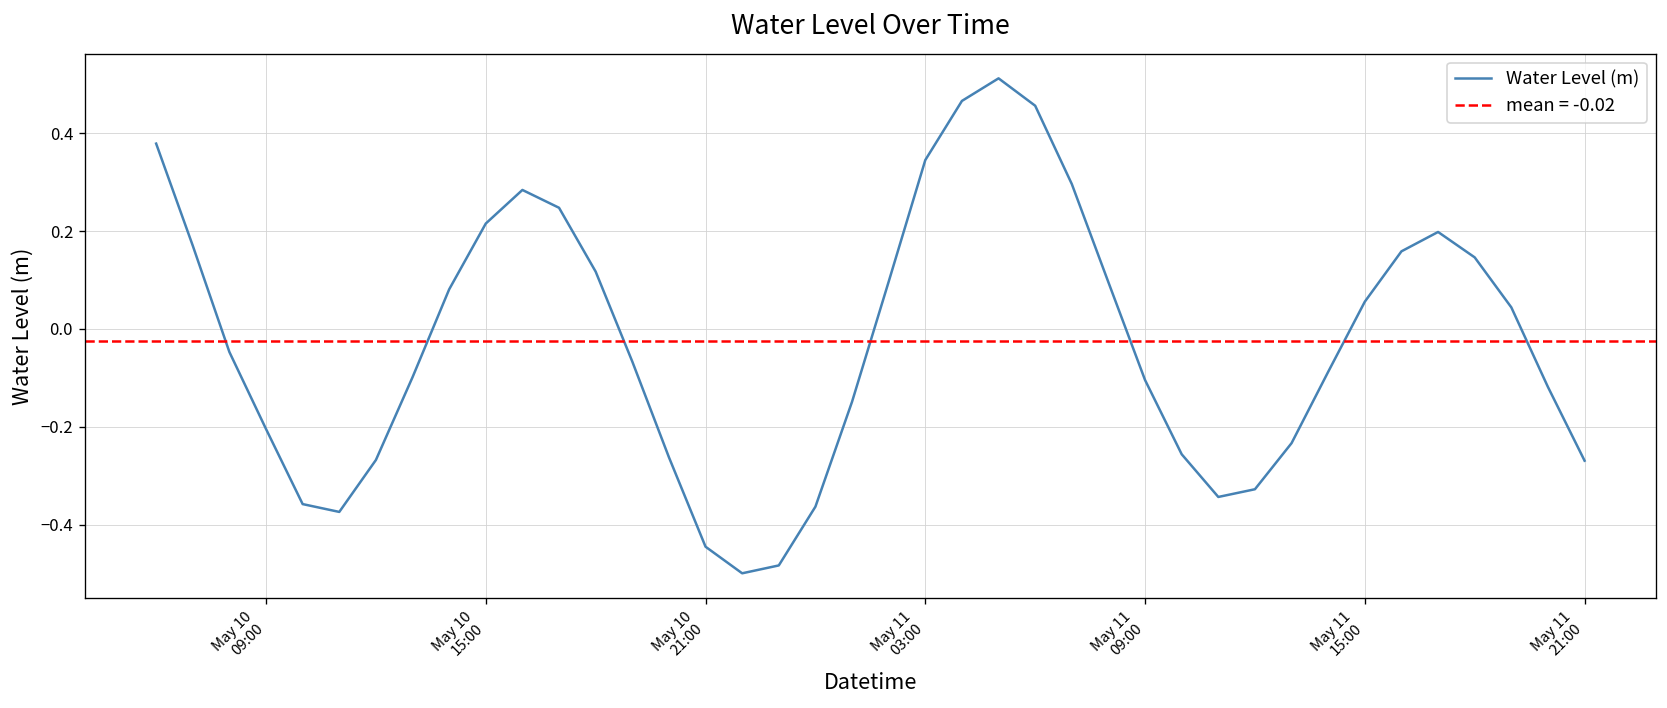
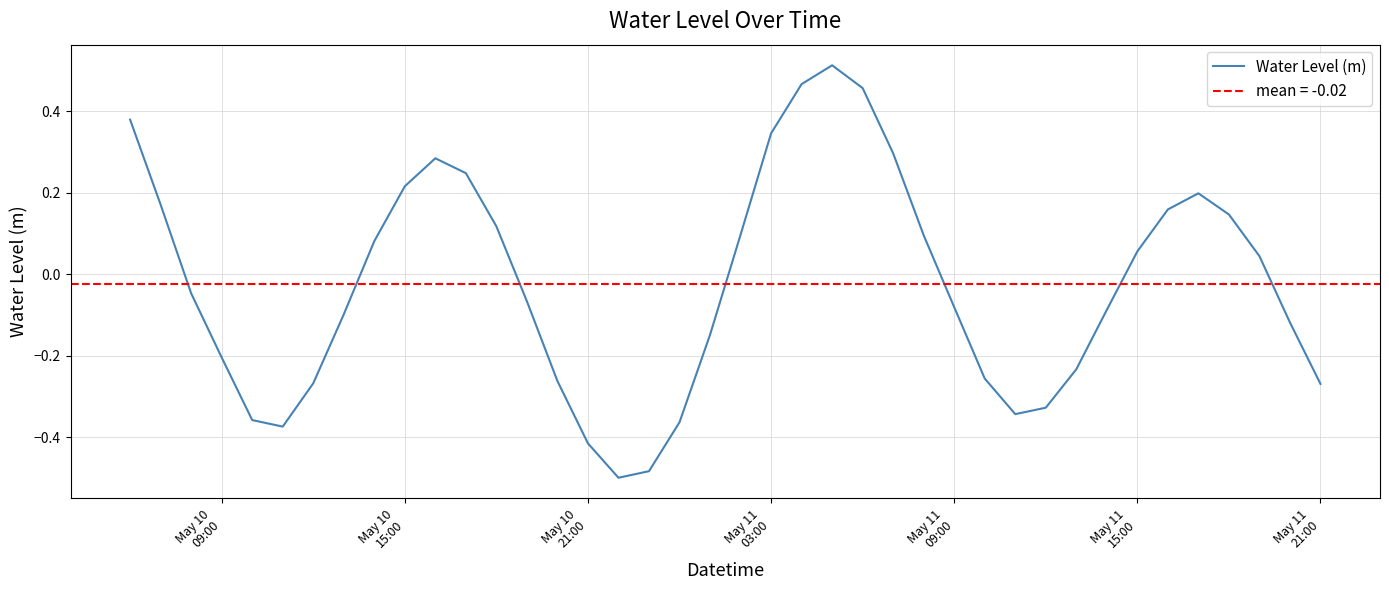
May 10 21:00: -0.45 -> -0.42
May 11 09:00: -0.10 -> -0.08
